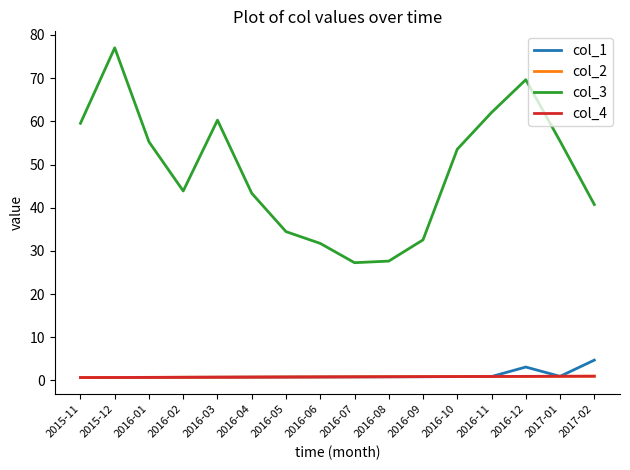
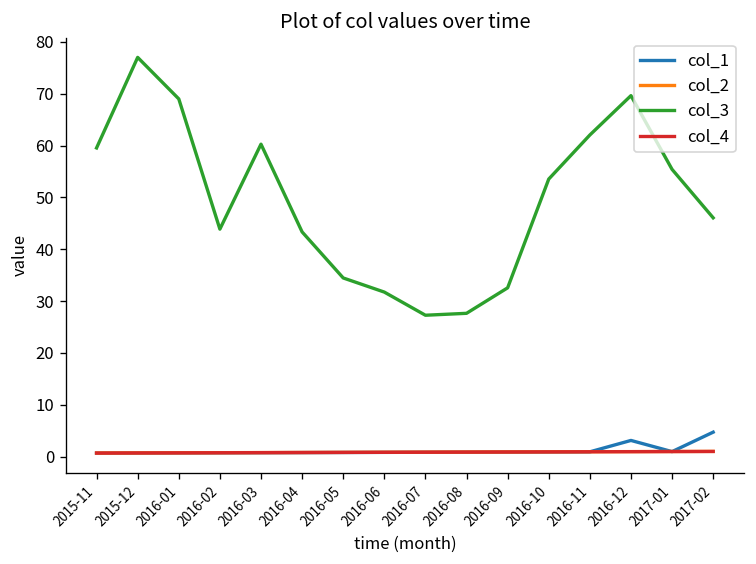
col_3, 2016-01: 55 -> 69
col_3, 2017-02: 41 -> 46
